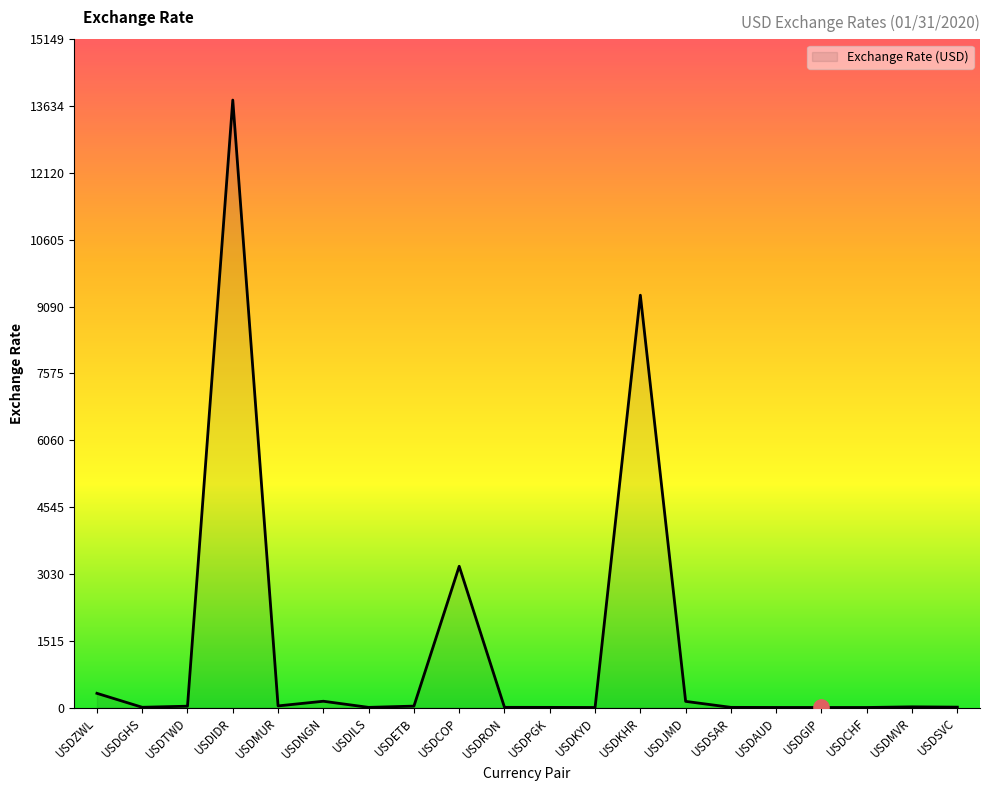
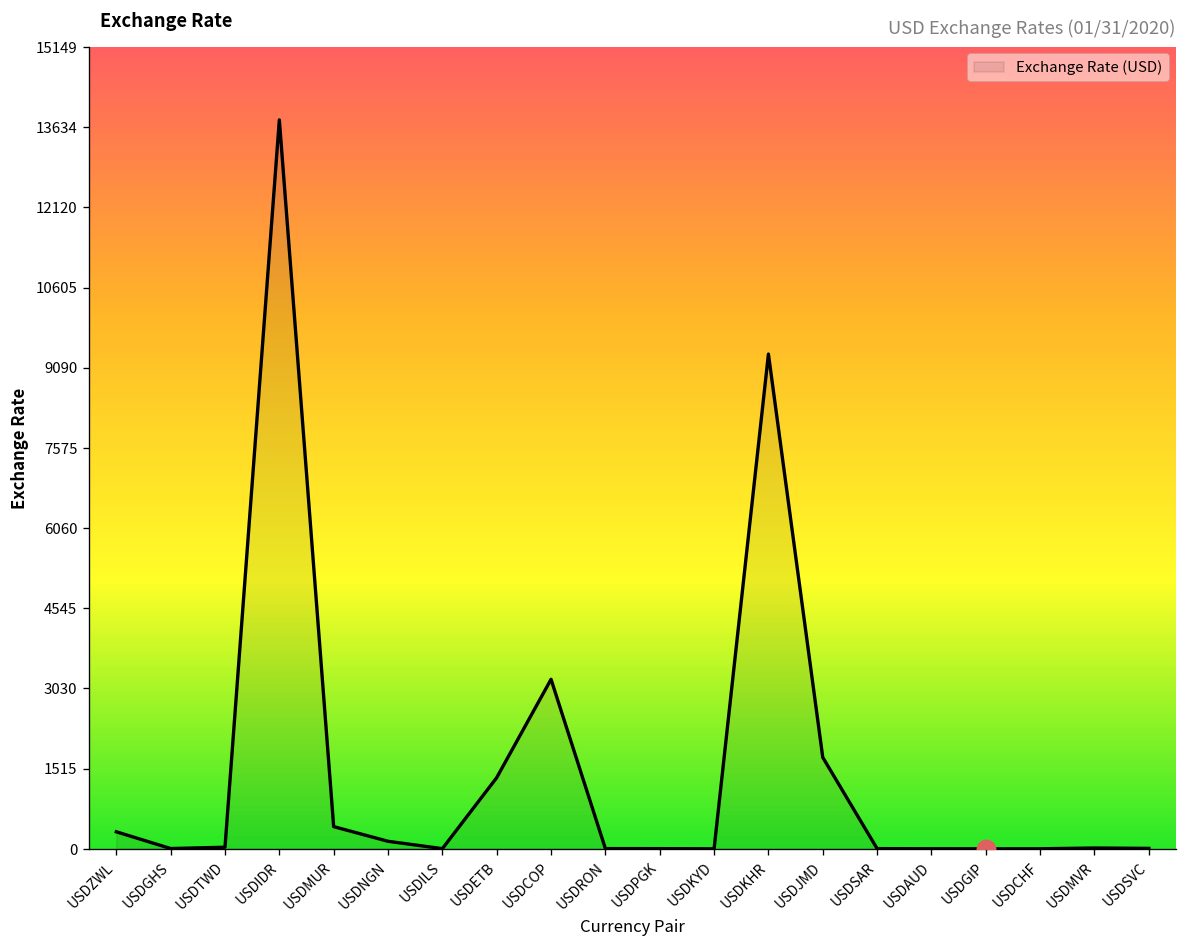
Exchange Rate (USD), USDMUR: 0 -> 400
Exchange Rate (USD), USDETB: 0 -> 1300
Exchange Rate (USD), USDJMD: 100 -> 1700
